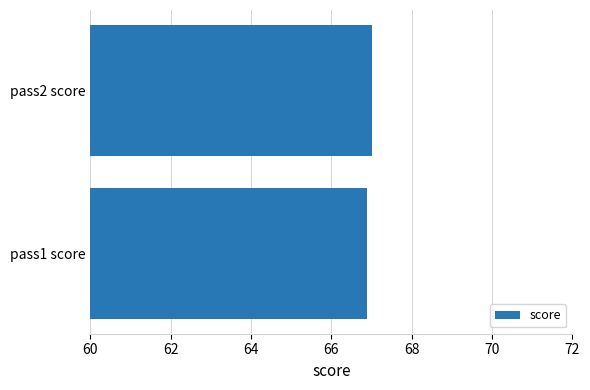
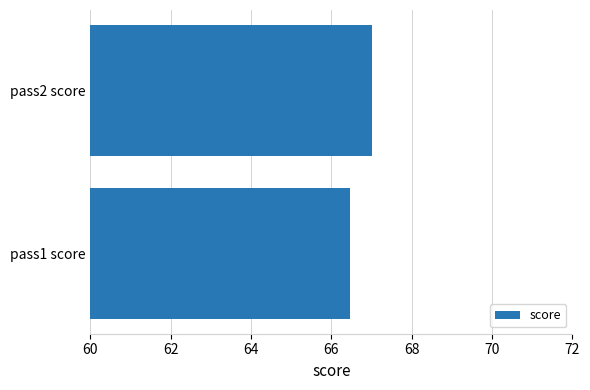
pass1 score: 66.9 -> 66.5
